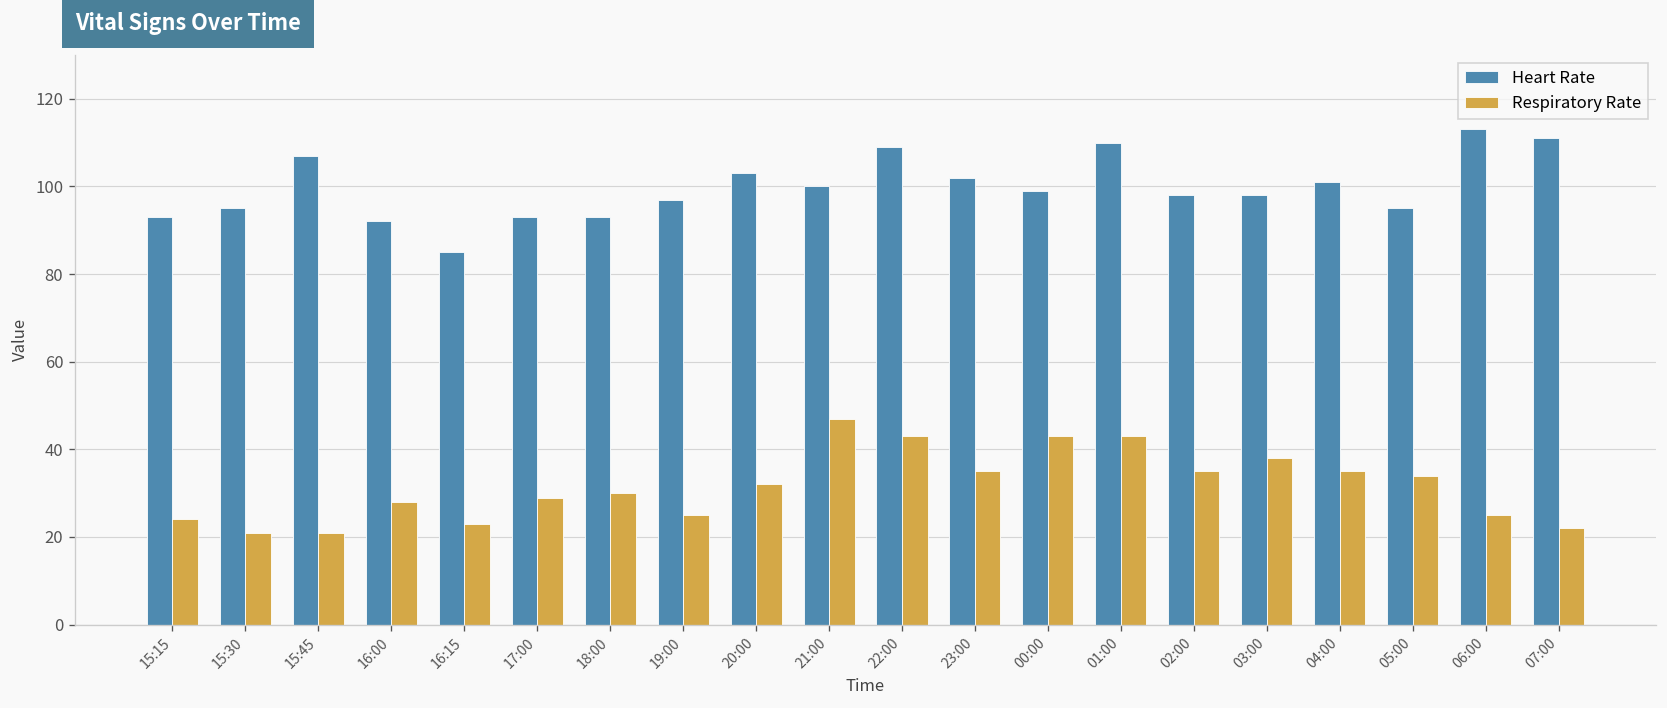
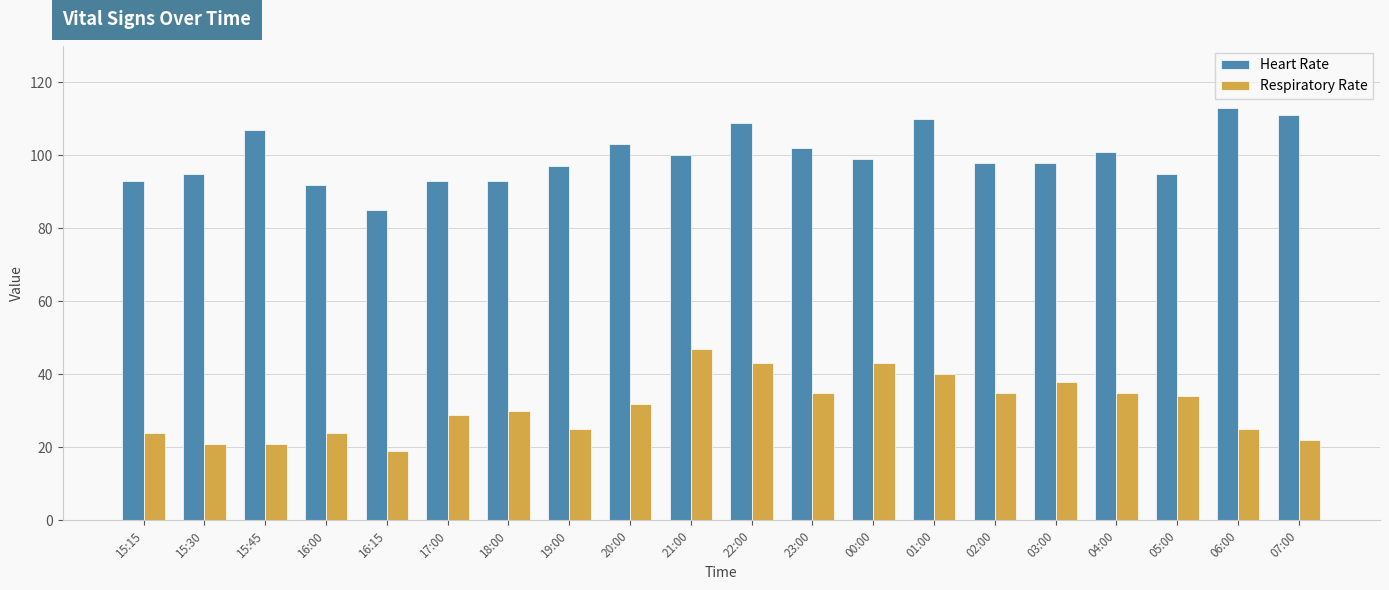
Respiratory Rate, 16:00: 28 -> 24
Respiratory Rate, 16:15: 23 -> 19
Respiratory Rate, 01:00: 43 -> 40
